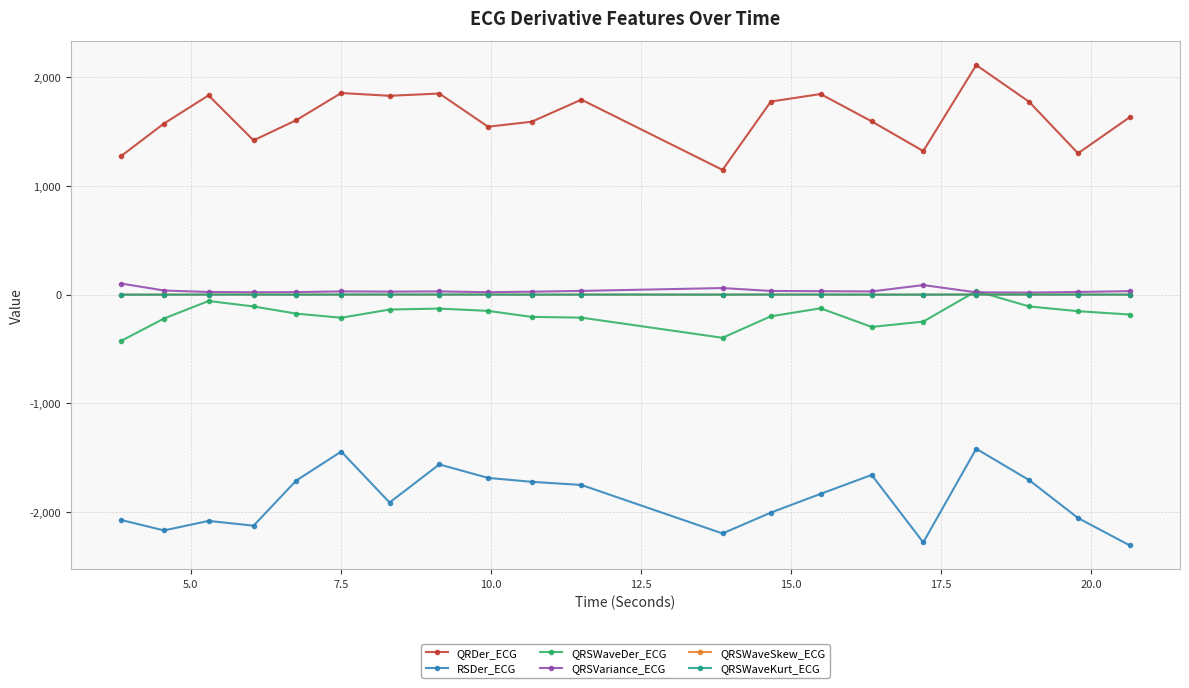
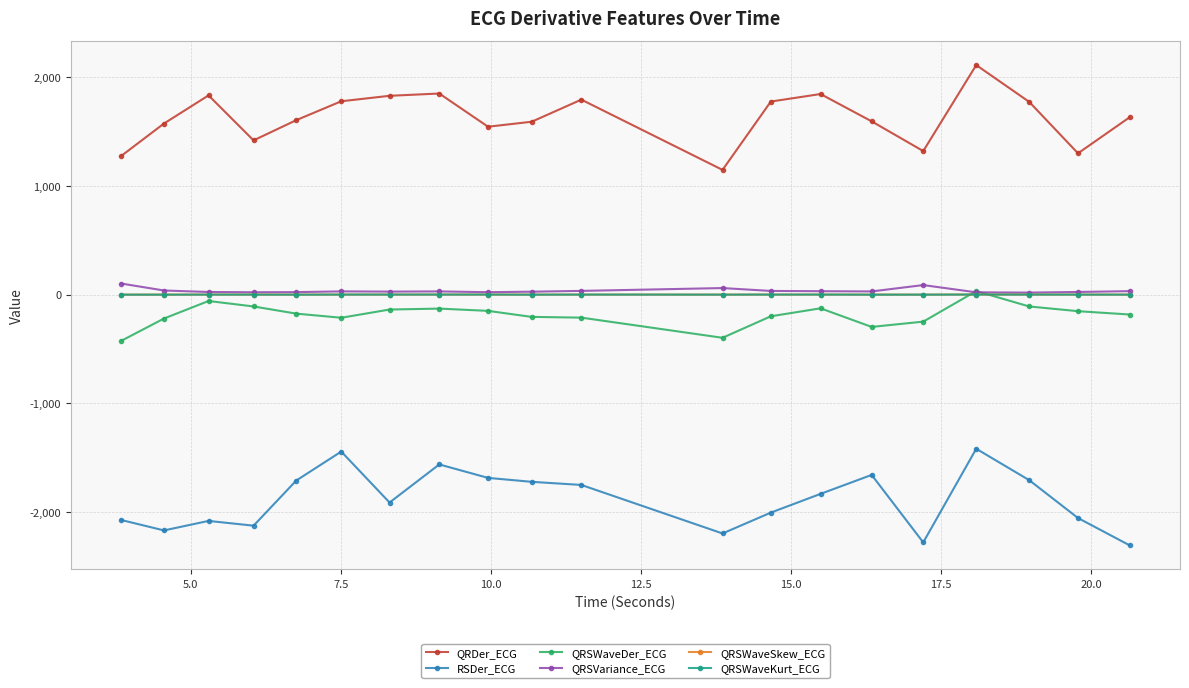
QRDer_ECG, 7.5: 1,860 -> 1,780
